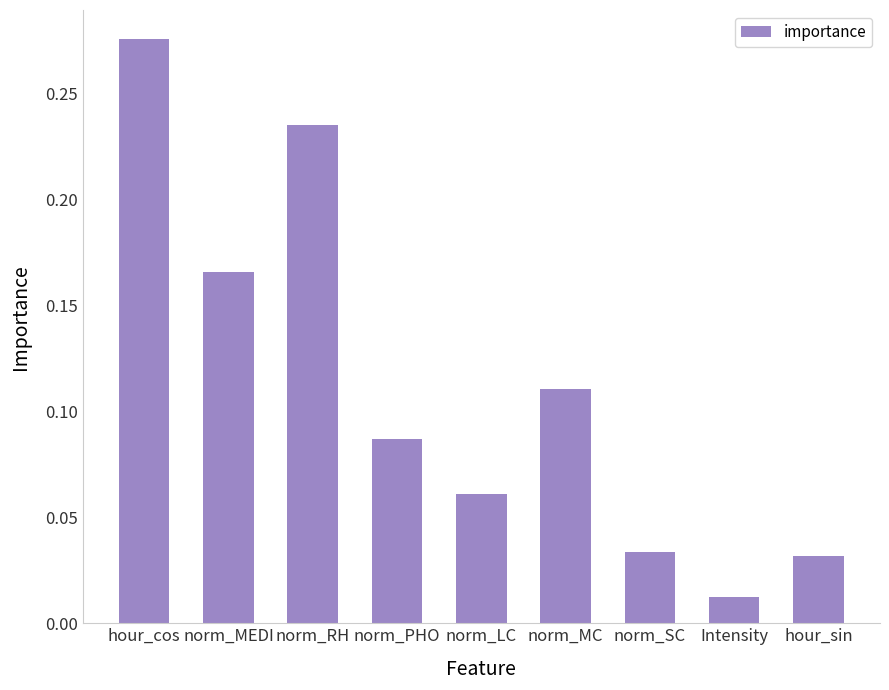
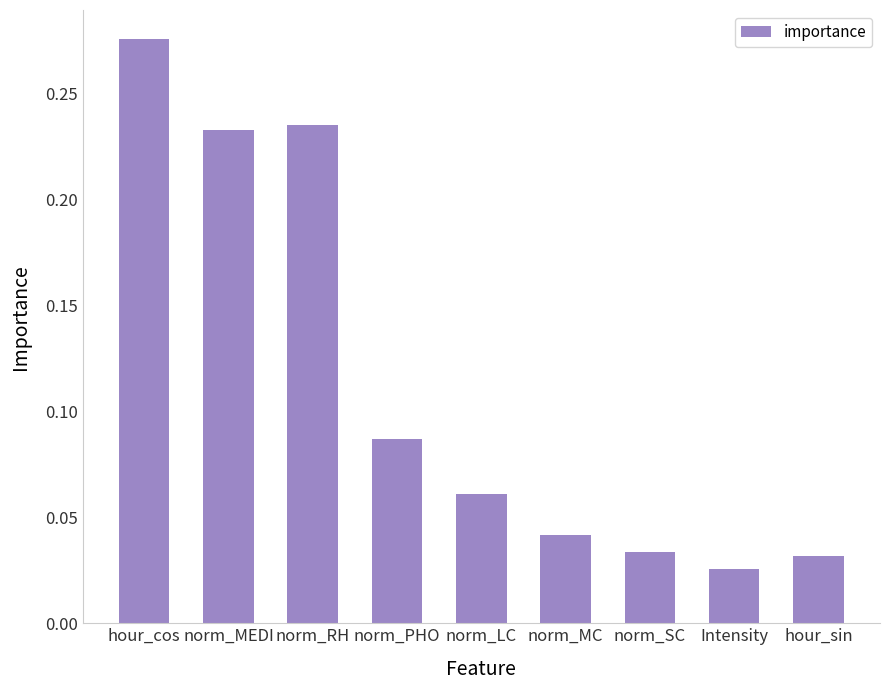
norm_MEDI: 0.166 -> 0.233
norm_MC: 0.110 -> 0.042
Intensity: 0.013 -> 0.026
